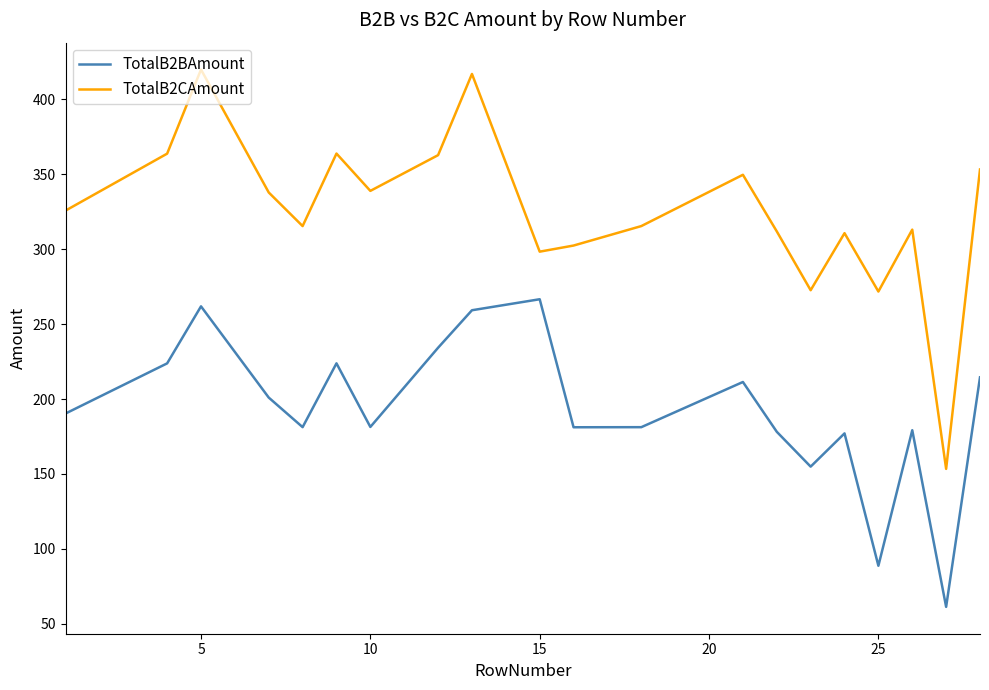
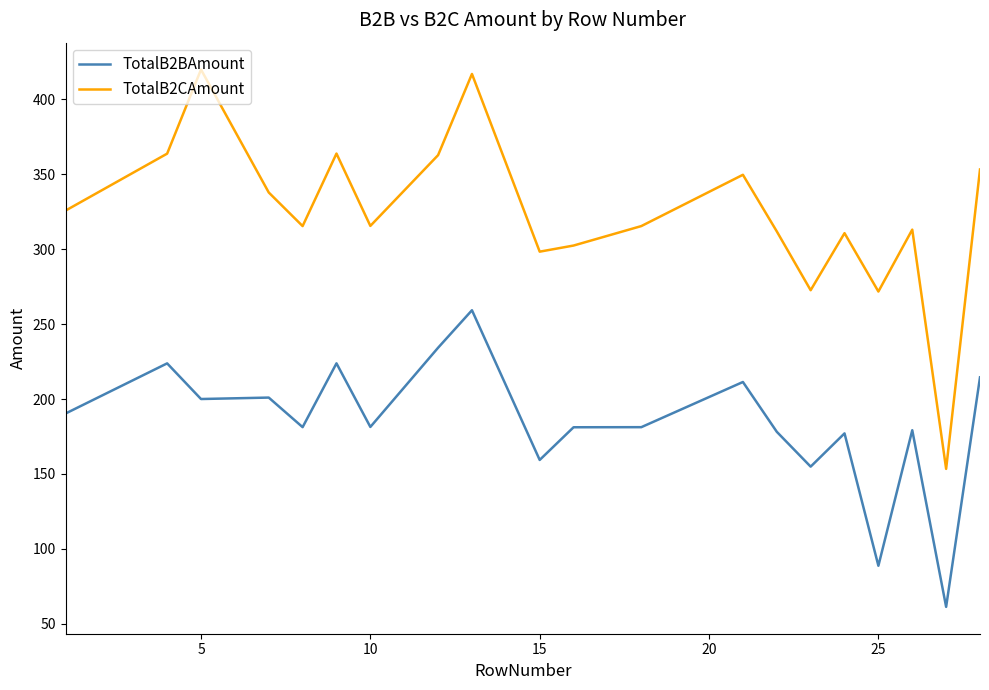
TotalB2BAmount, 5: 262 -> 200
TotalB2CAmount, 10: 339 -> 315
TotalB2BAmount, 15: 267 -> 159
